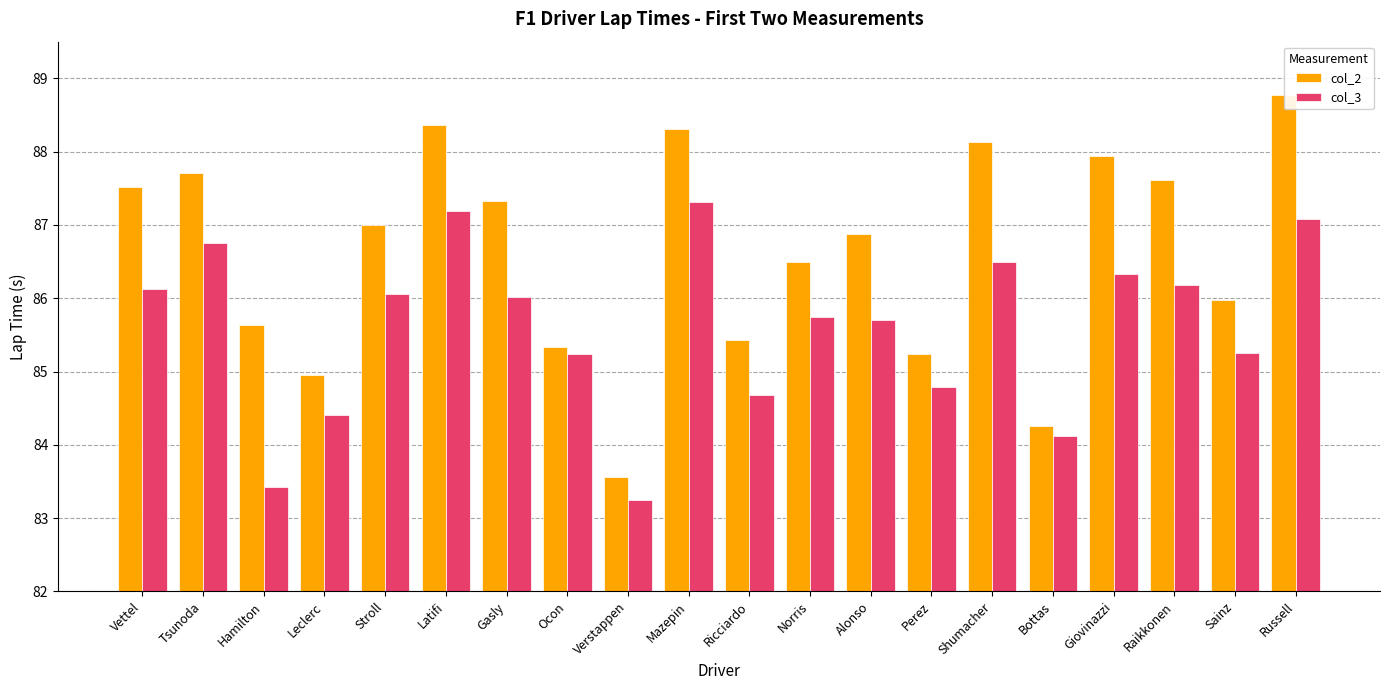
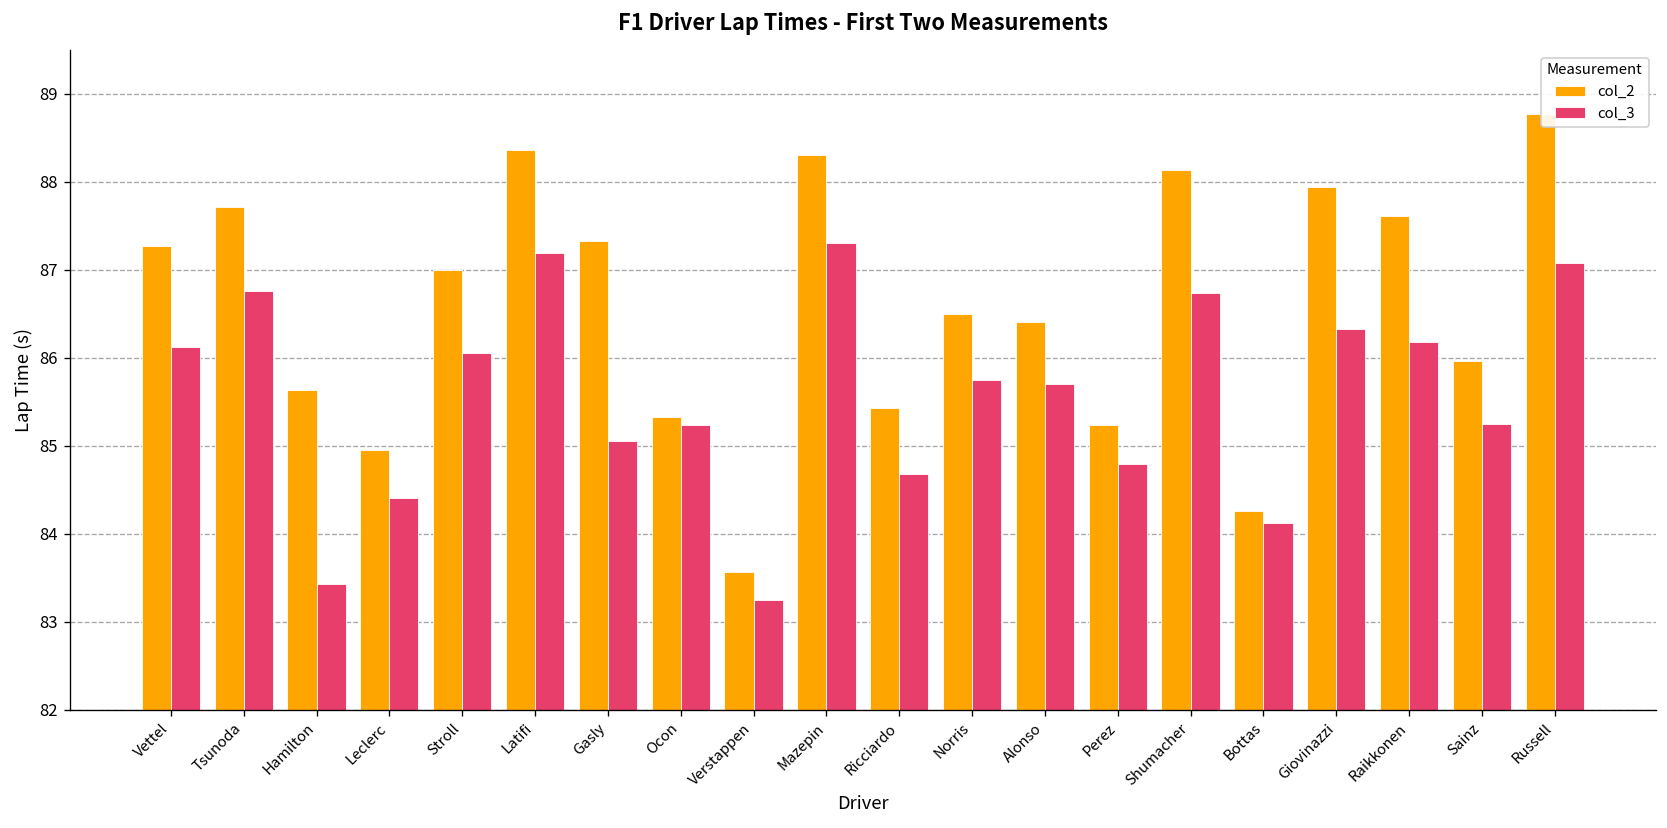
col_2, Vettel: 87.5 -> 87.3
col_3, Gasly: 86.0 -> 85.1
col_2, Alonso: 86.9 -> 86.4
col_3, Shumacher: 86.5 -> 86.7
